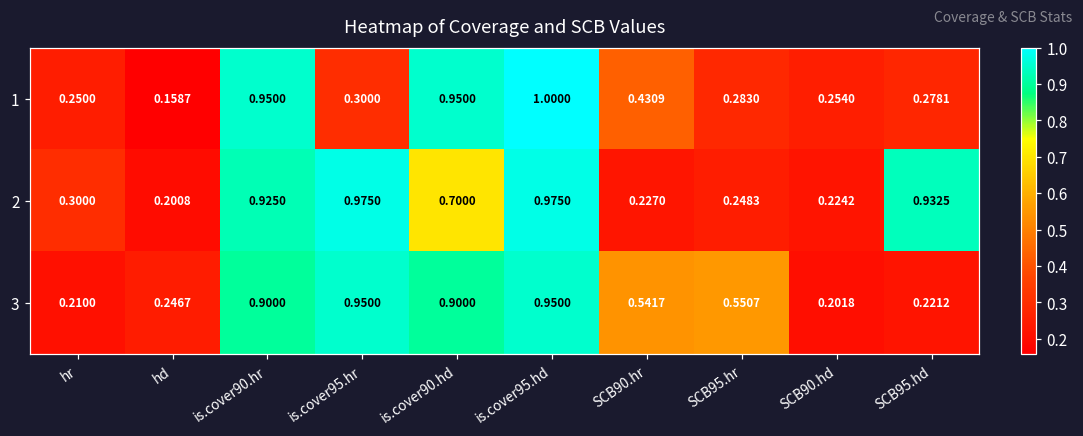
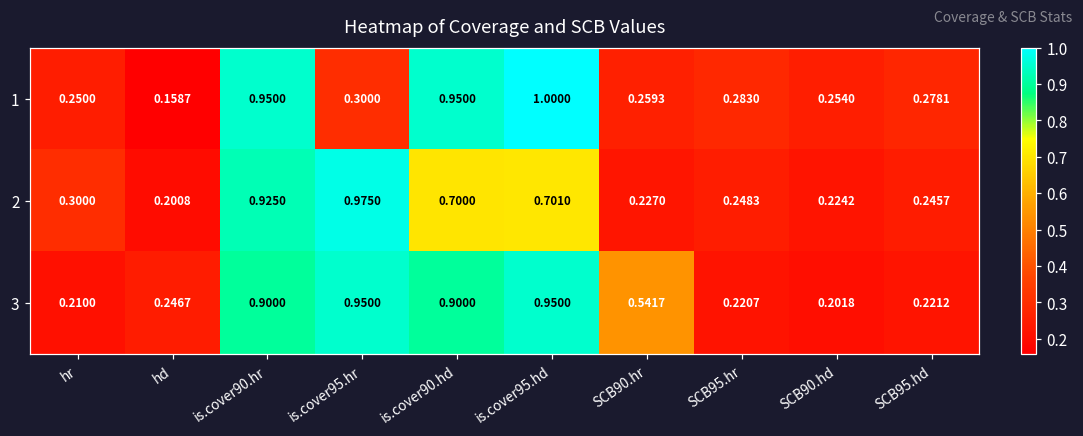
1, SCB90.hr: 0.4309 -> 0.2593
2, is.cover95.hd: 0.9750 -> 0.7010
2, SCB95.hd: 0.9325 -> 0.2457
3, SCB95.hr: 0.5507 -> 0.2207
